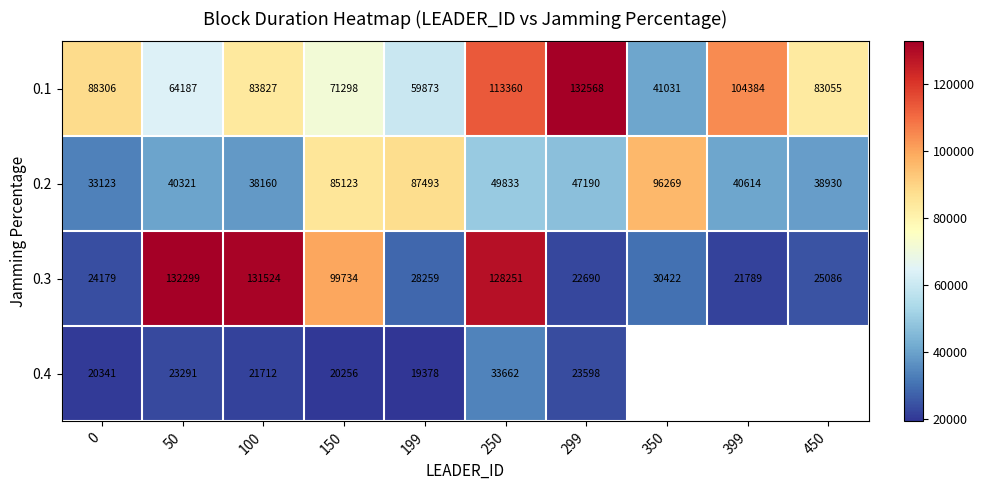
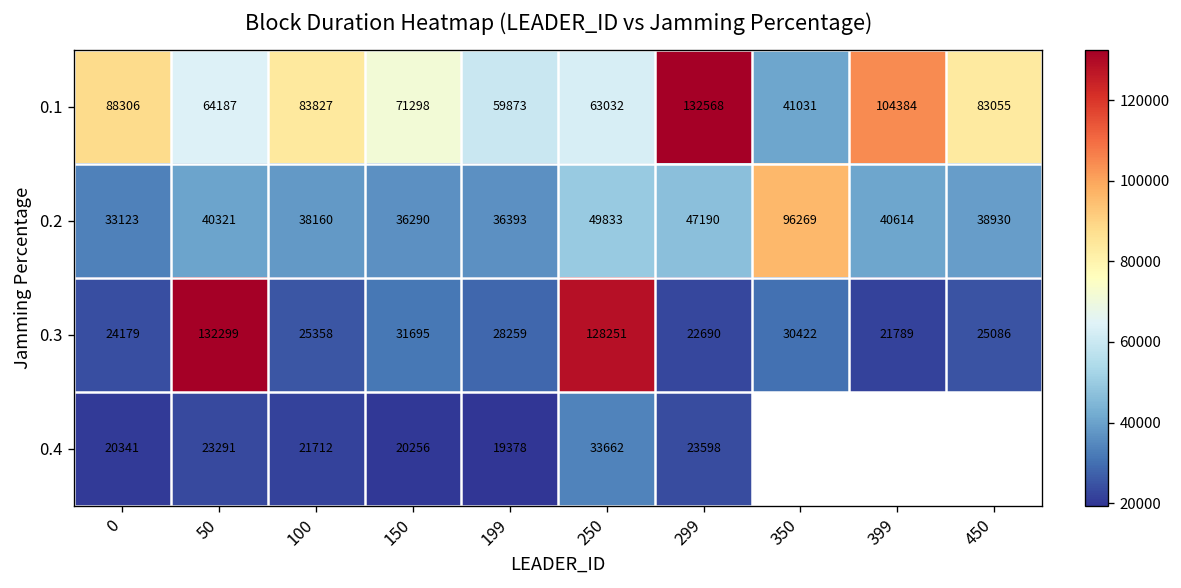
0.1, 250: 113360 -> 63032
0.2, 150: 85123 -> 36290
0.2, 199: 87493 -> 36393
0.3, 100: 131524 -> 25358
0.3, 150: 99734 -> 31695
